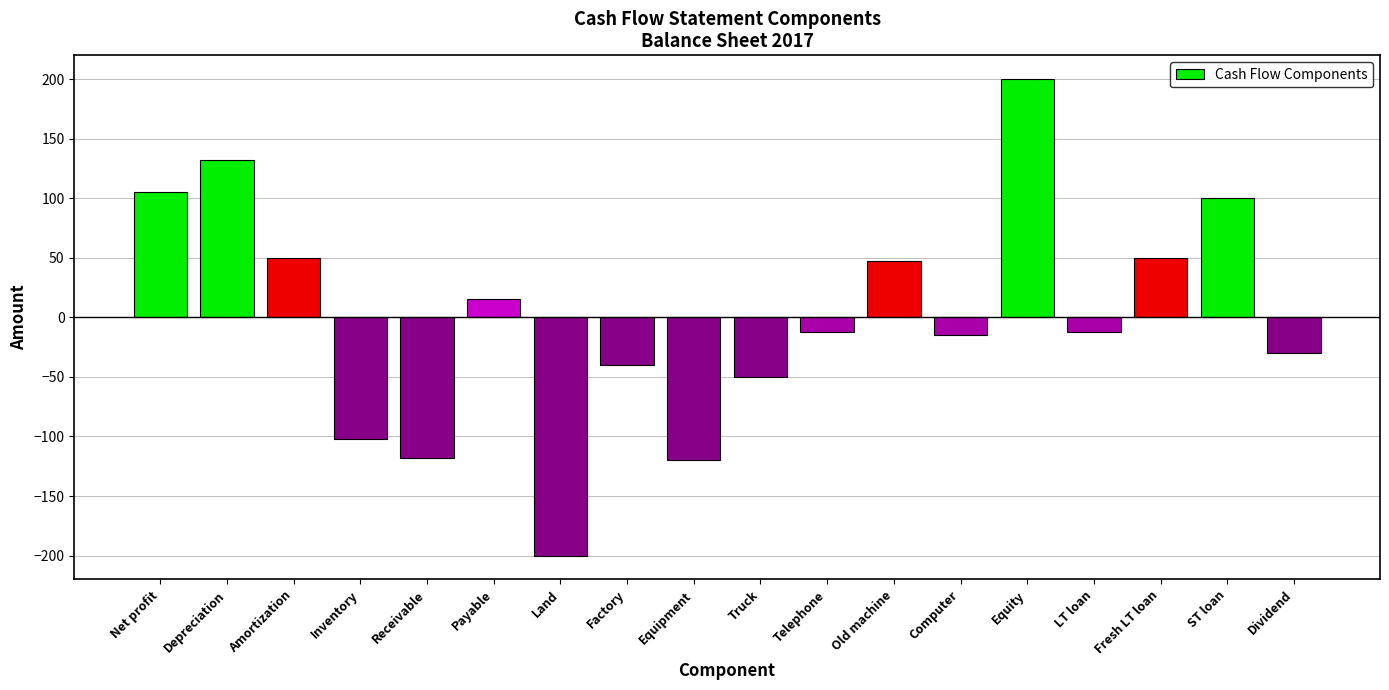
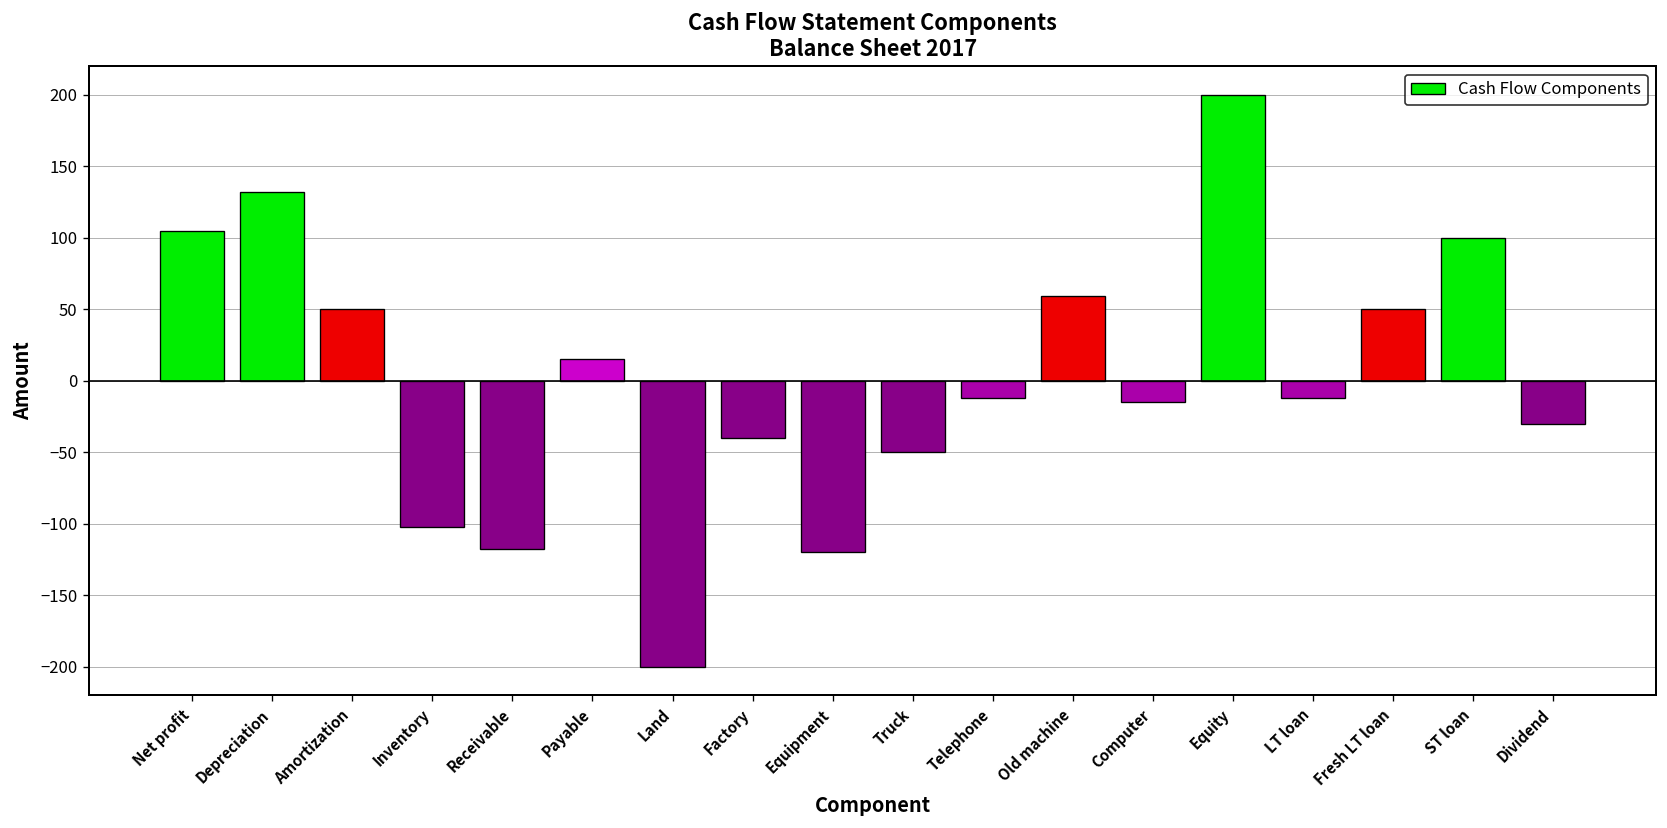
Old machine: 47 -> 59
